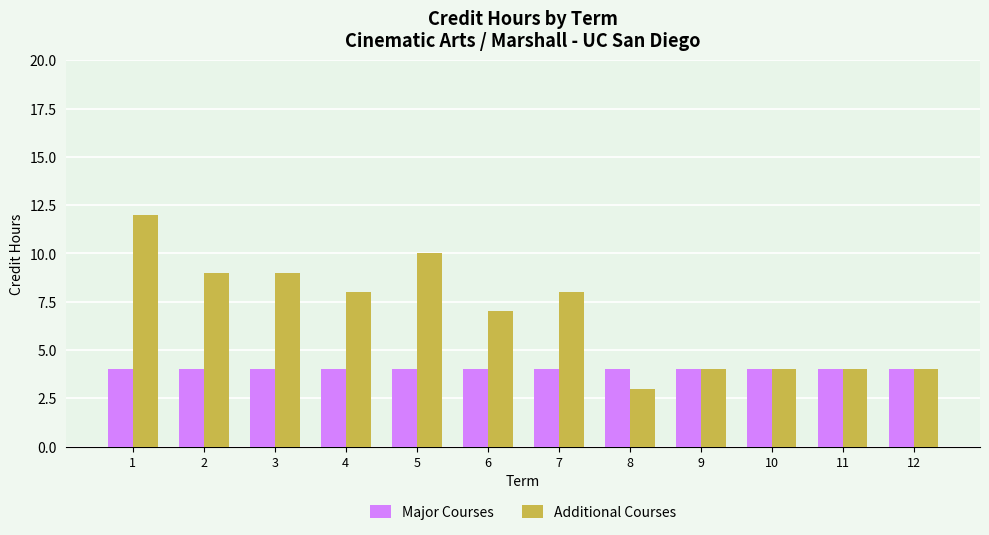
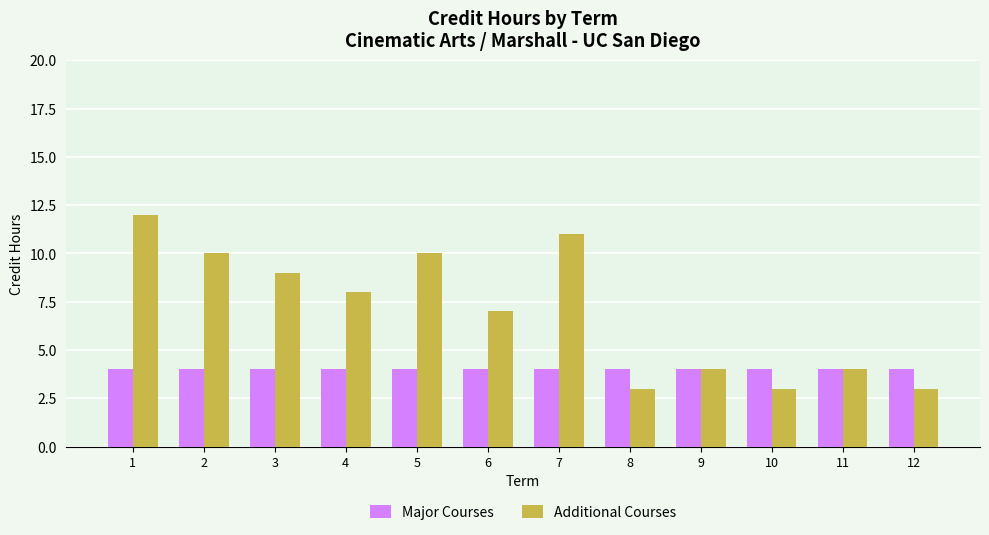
Additional Courses, 2: 9 -> 10
Additional Courses, 7: 8 -> 11
Additional Courses, 10: 4 -> 3
Additional Courses, 12: 4 -> 3
